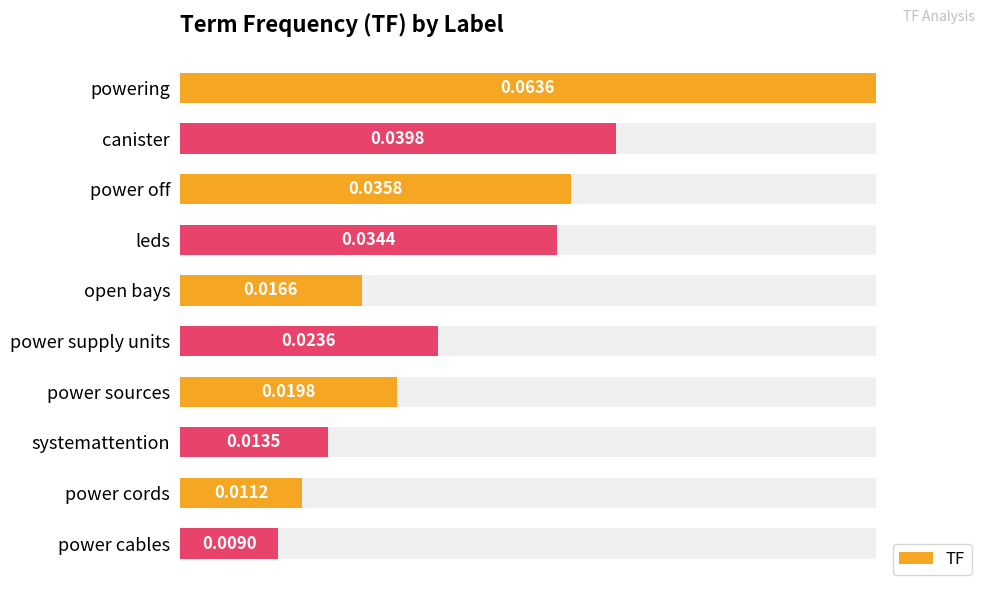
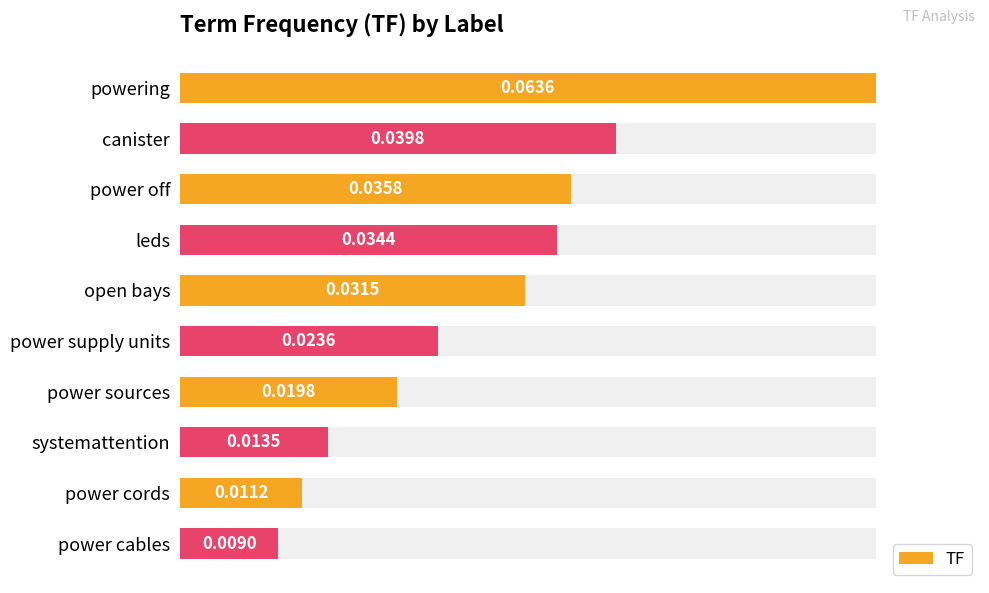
TF, open bays: 0.0166 -> 0.0315
